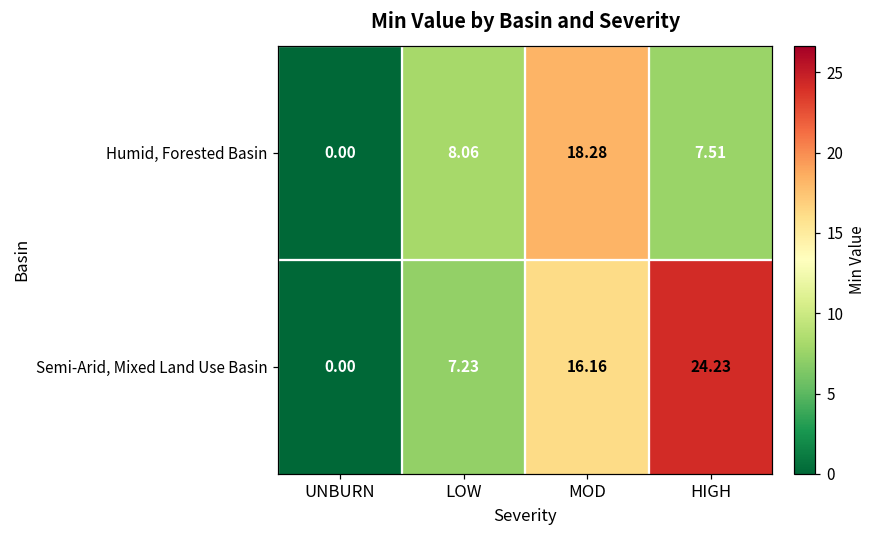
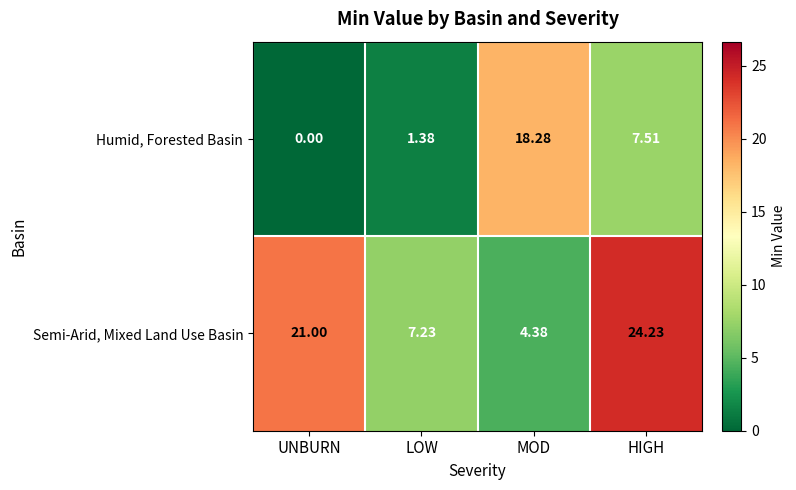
Humid, Forested Basin, LOW: 8.06 -> 1.38
Semi-Arid, Mixed Land Use Basin, UNBURN: 0.00 -> 21.00
Semi-Arid, Mixed Land Use Basin, MOD: 16.16 -> 4.38
